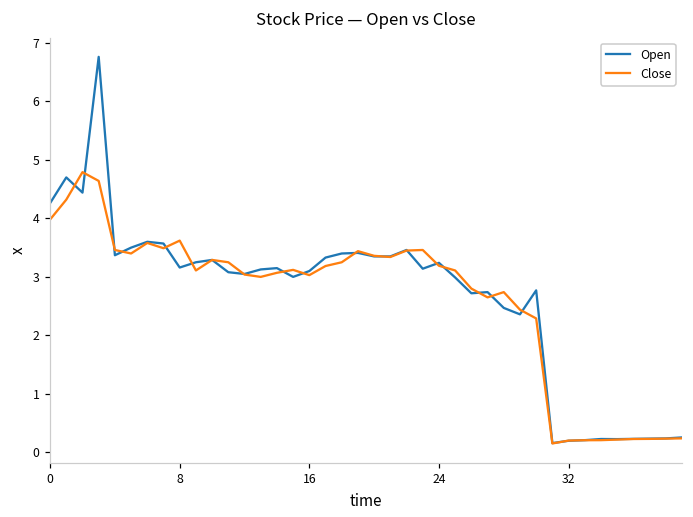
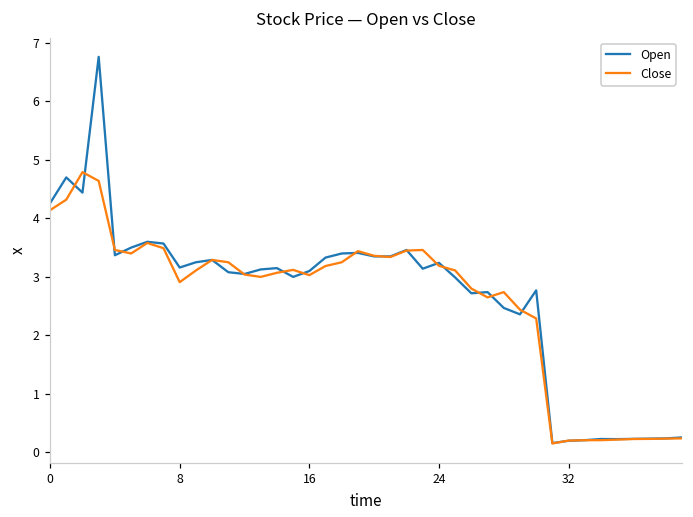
Close, 0: 4.0 -> 4.1
Close, 8: 3.6 -> 2.9
